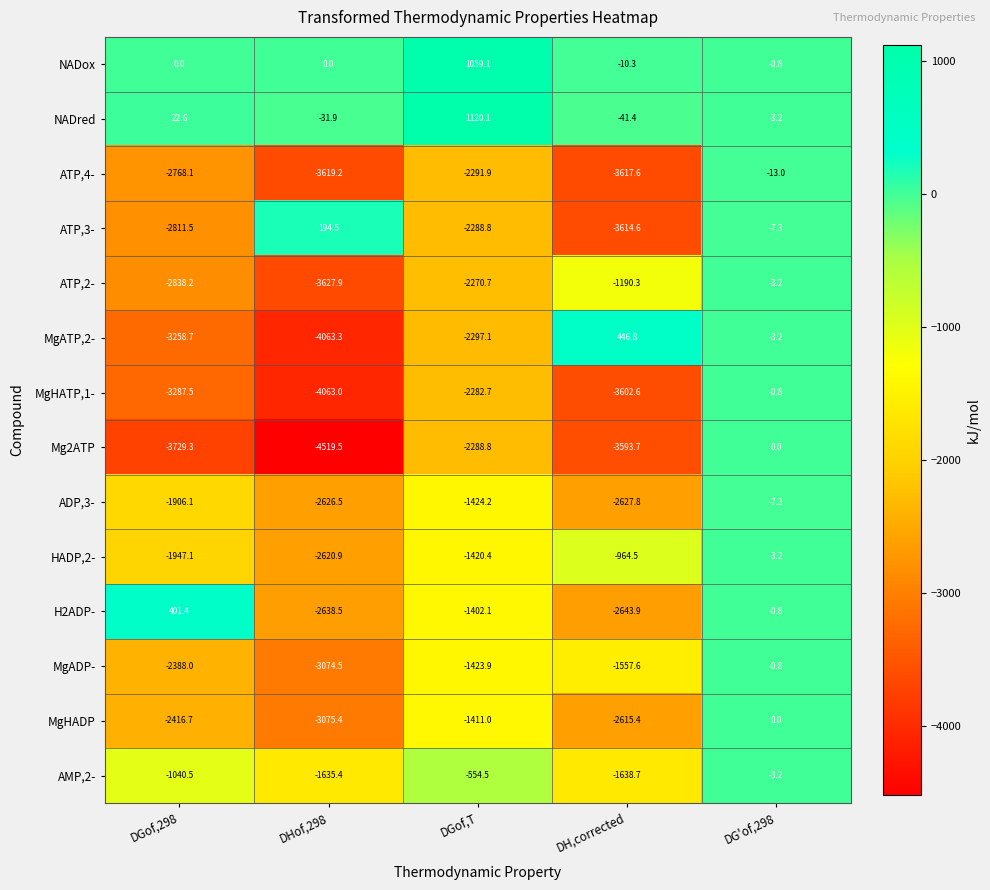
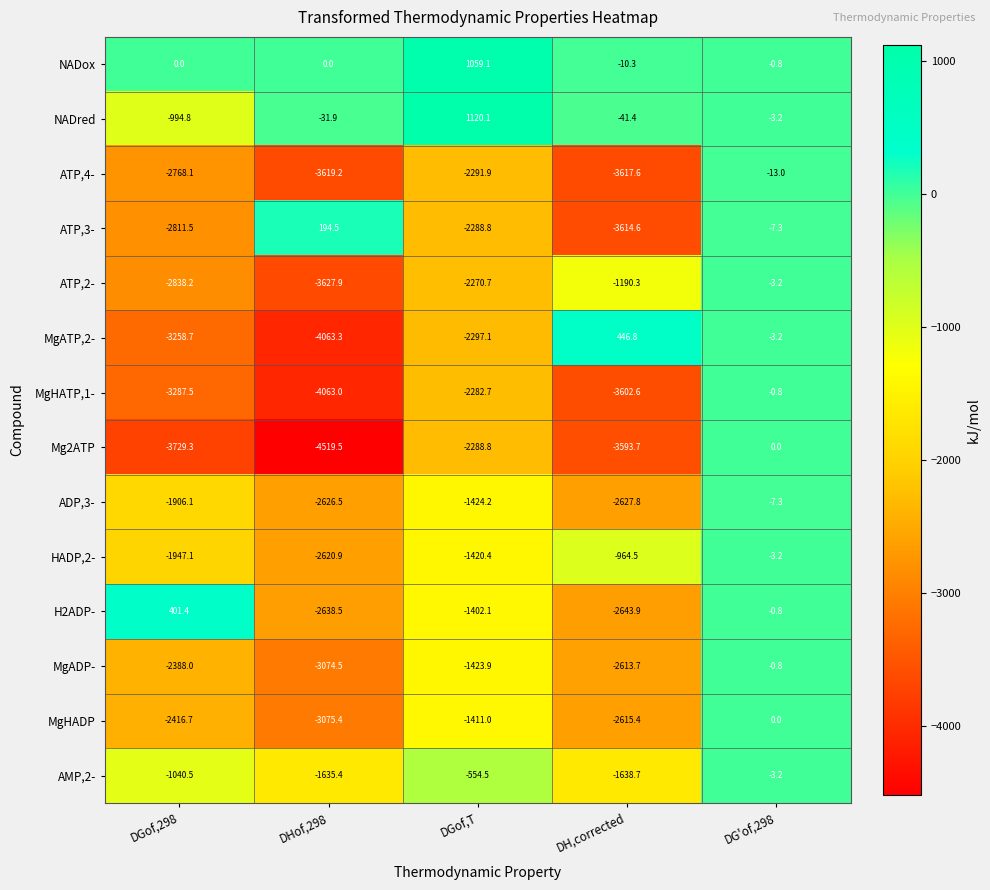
NADred, DGof,298: 22.6 -> -994.8
MgADP-, DH,corrected: -1557.6 -> -2613.7
